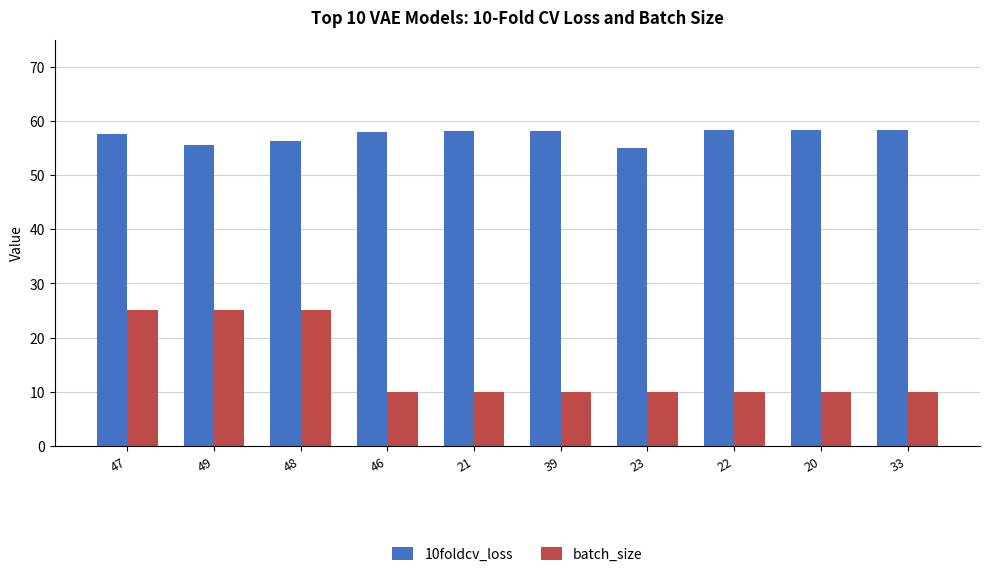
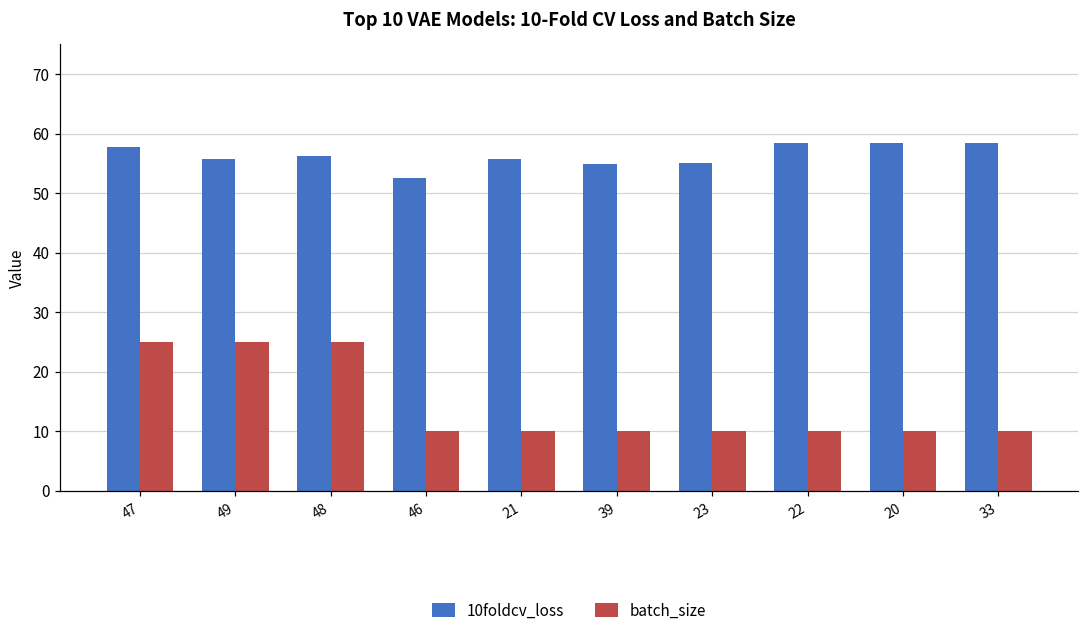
10foldcv_loss, 46: 58 -> 53
10foldcv_loss, 21: 58 -> 56
10foldcv_loss, 39: 58 -> 55
